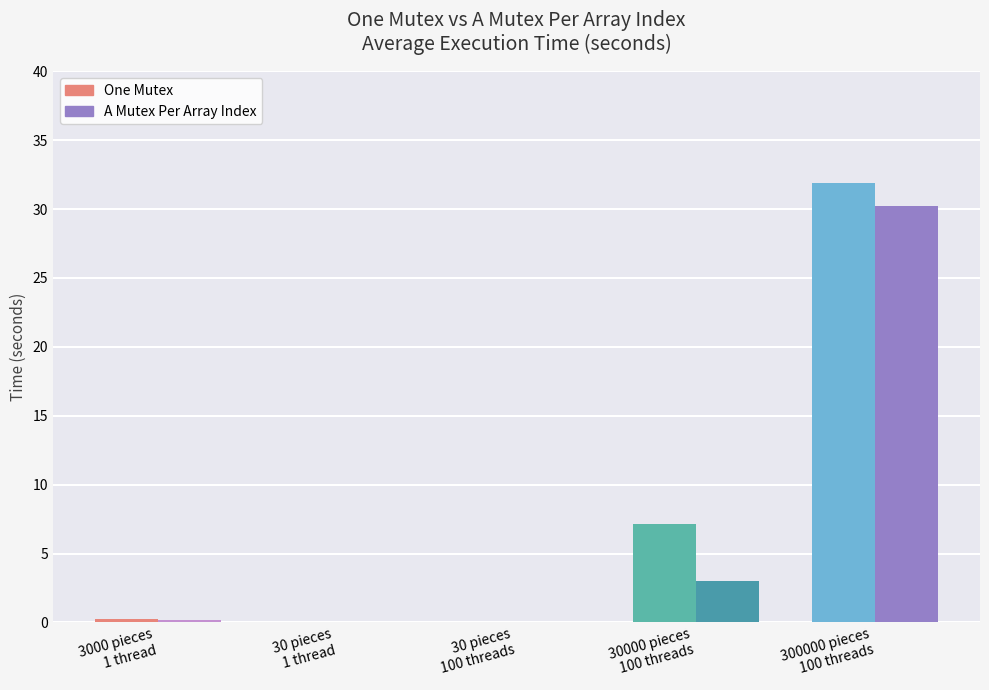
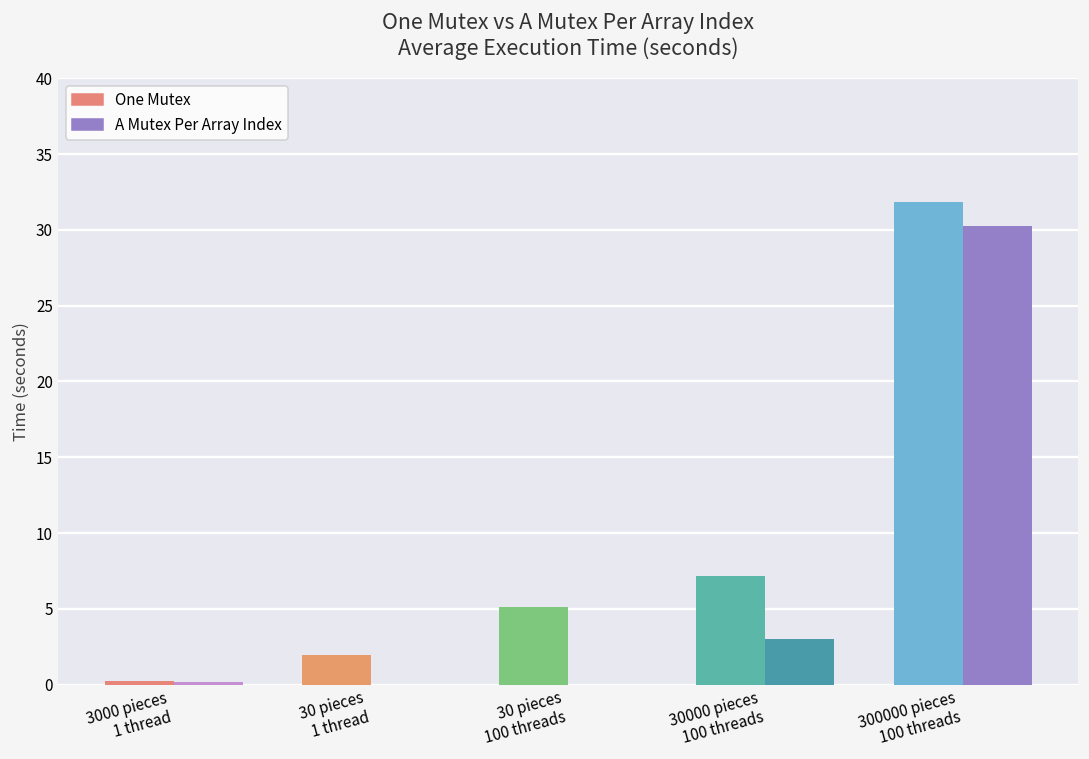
One Mutex, 30 pieces 1 thread: 0.0 -> 2.0
One Mutex, 30 pieces 100 threads: 0.0 -> 5.1
